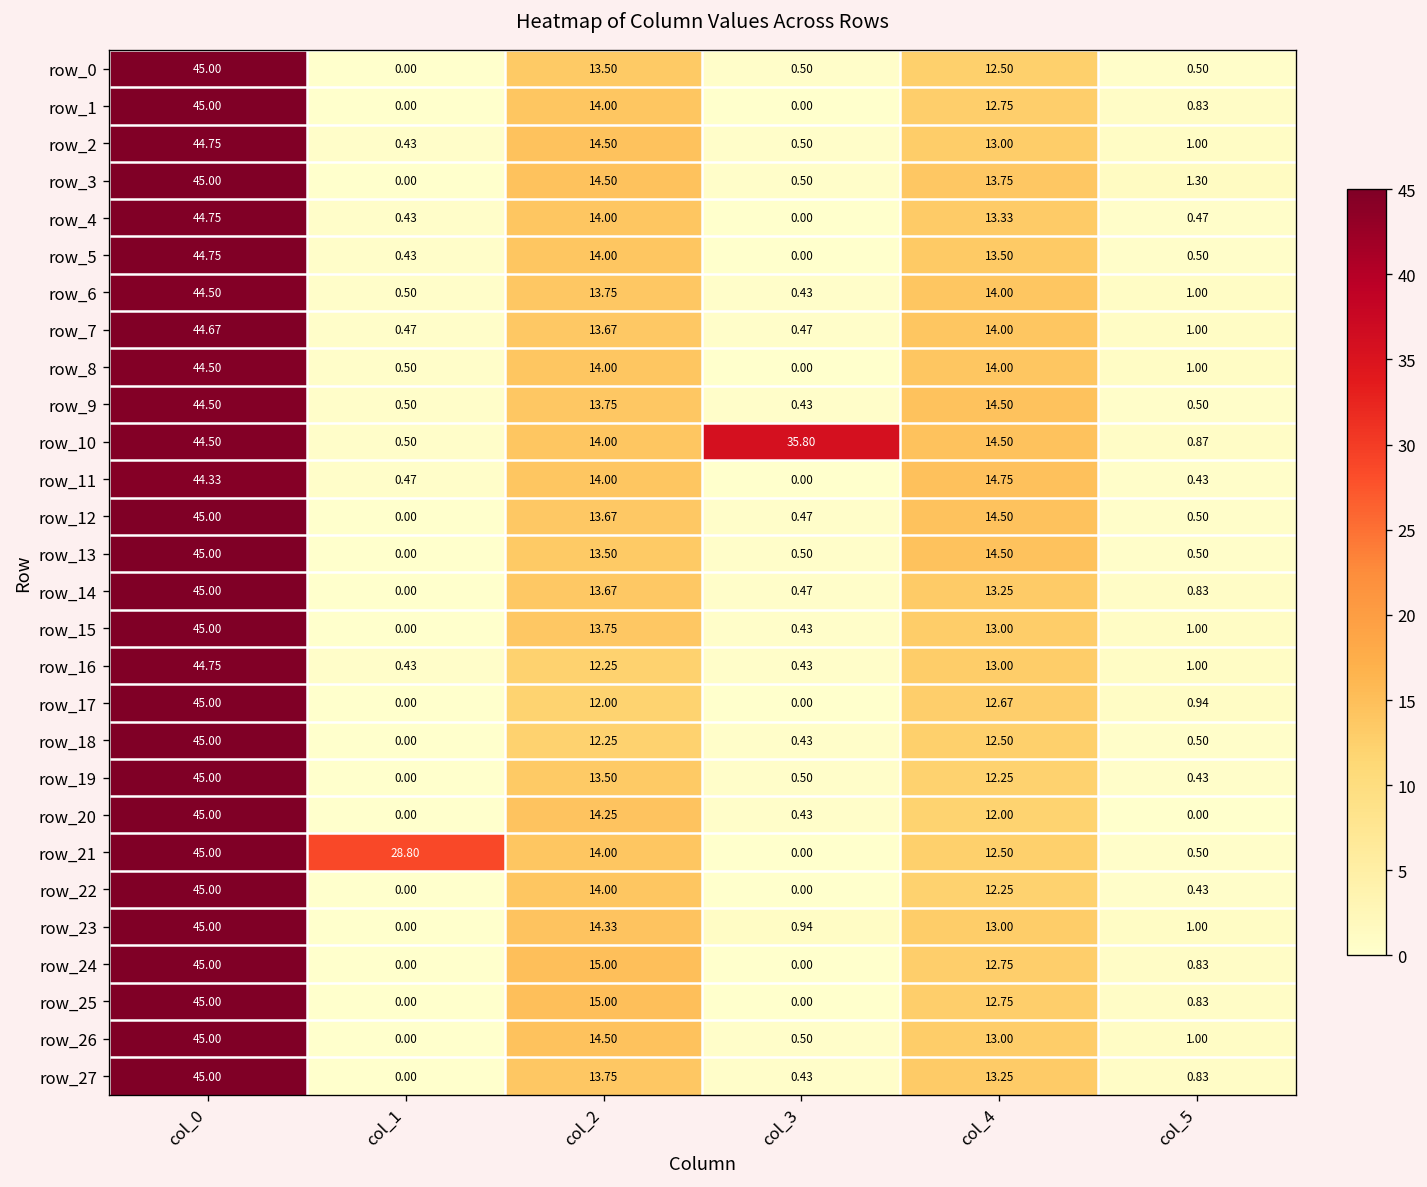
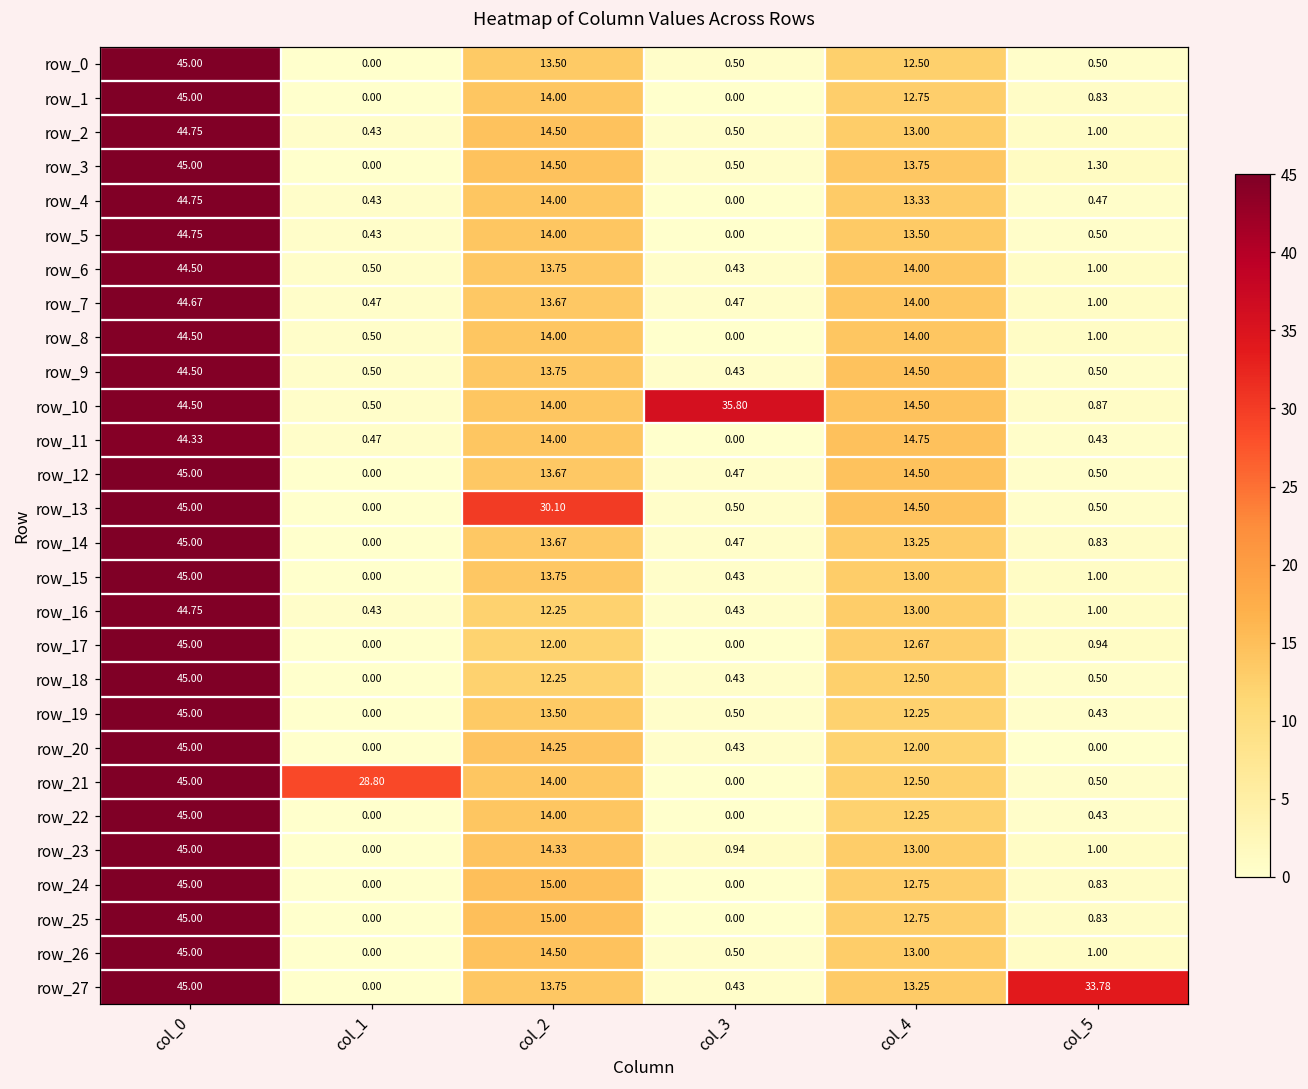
row_13, col_2: 13.50 -> 30.10
row_27, col_5: 0.83 -> 33.78
